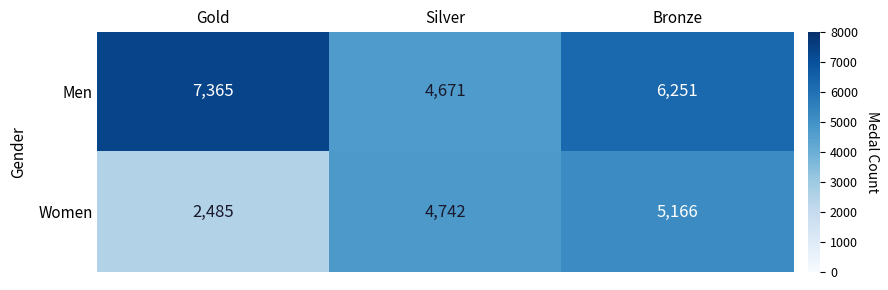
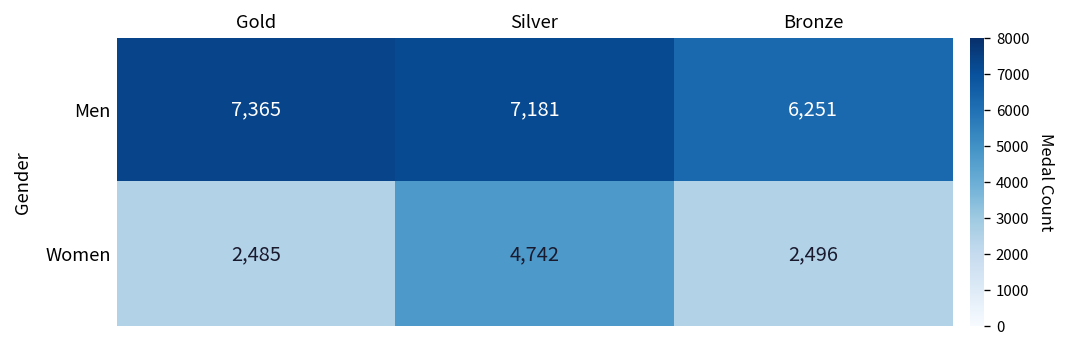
Men, Silver: 4,671 -> 7,181
Women, Bronze: 5,166 -> 2,496
